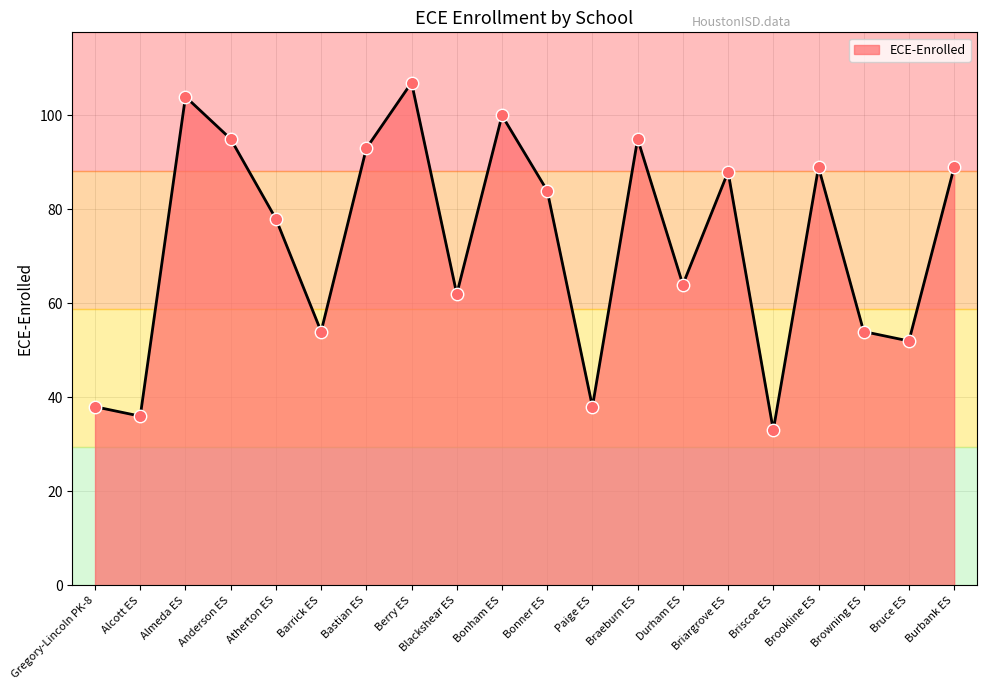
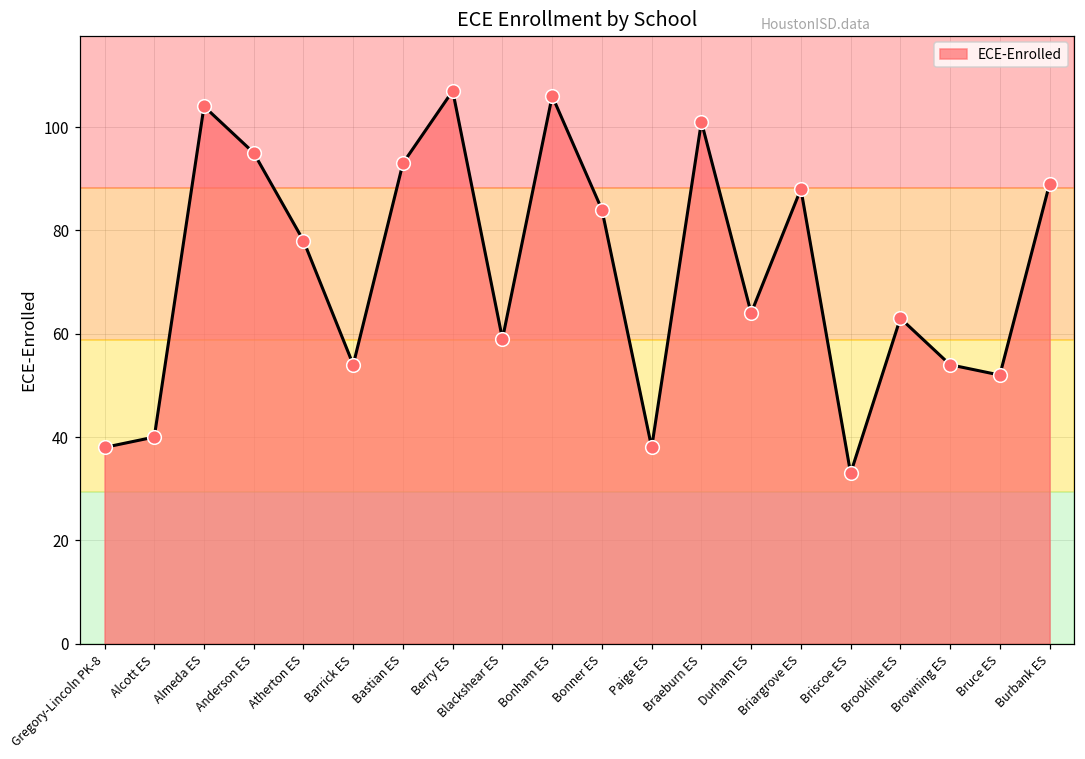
Alcott ES: 36 -> 40
Blackshear ES: 62 -> 59
Bonham ES: 100 -> 106
Braeburn ES: 95 -> 101
Brookline ES: 89 -> 63
